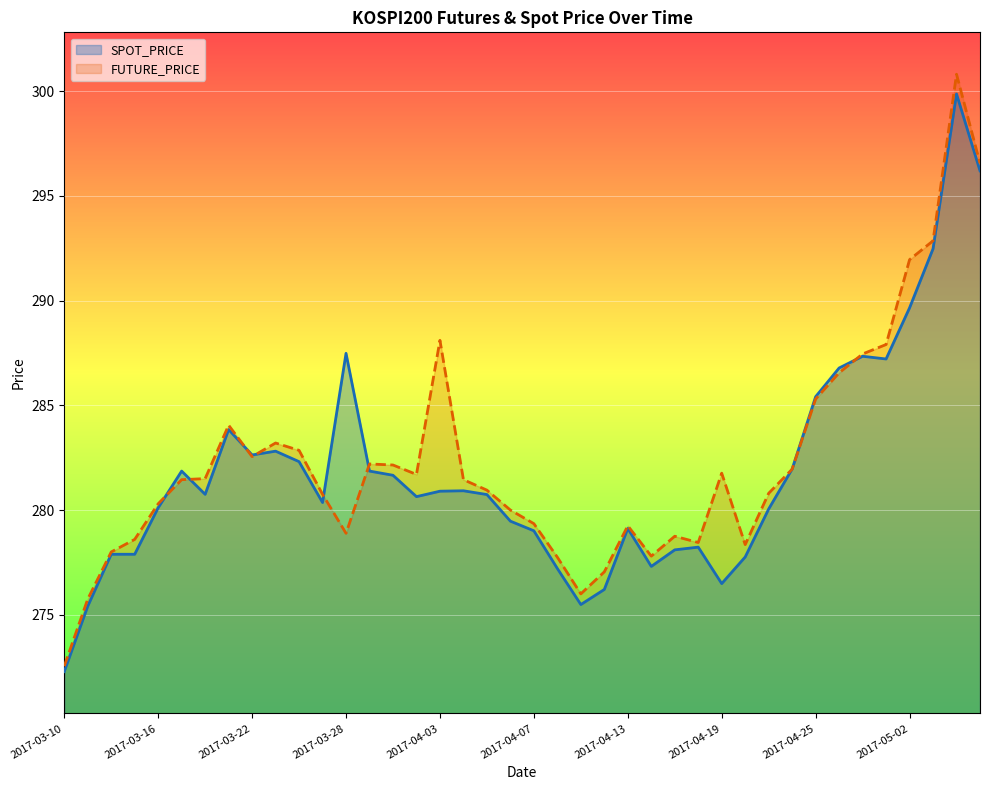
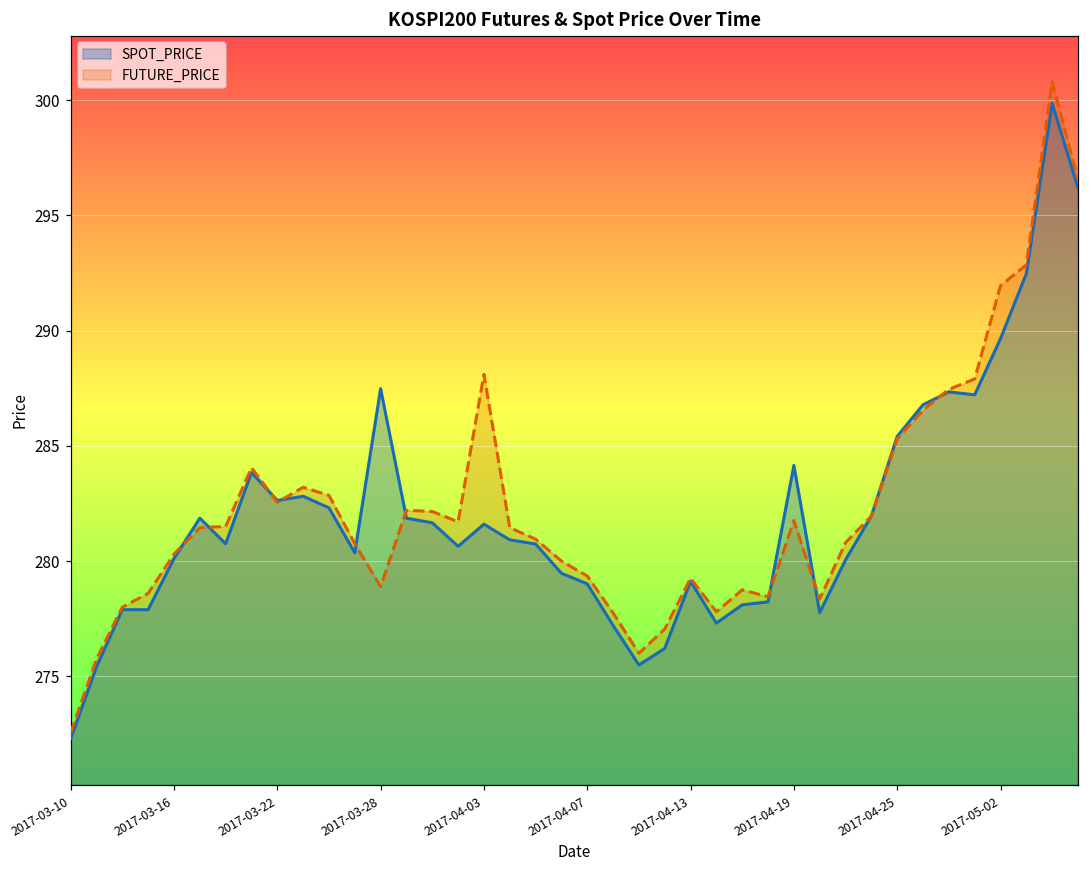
SPOT_PRICE, 2017-04-03: 280.9 -> 281.6
SPOT_PRICE, 2017-04-19: 276.5 -> 284.2
